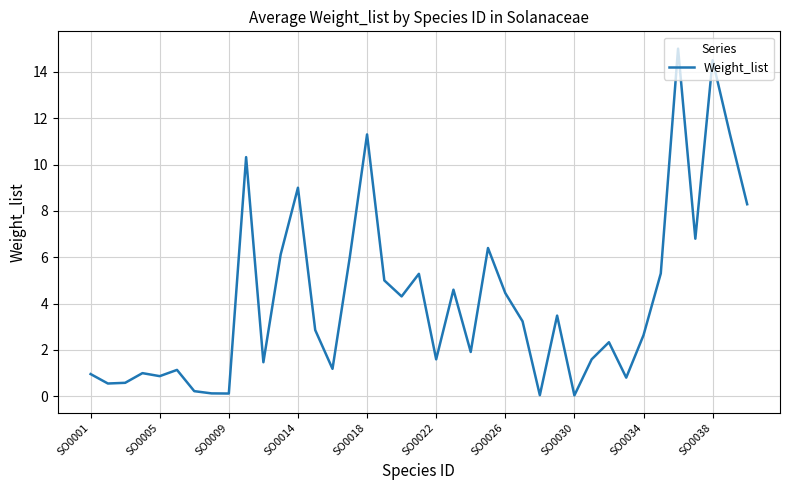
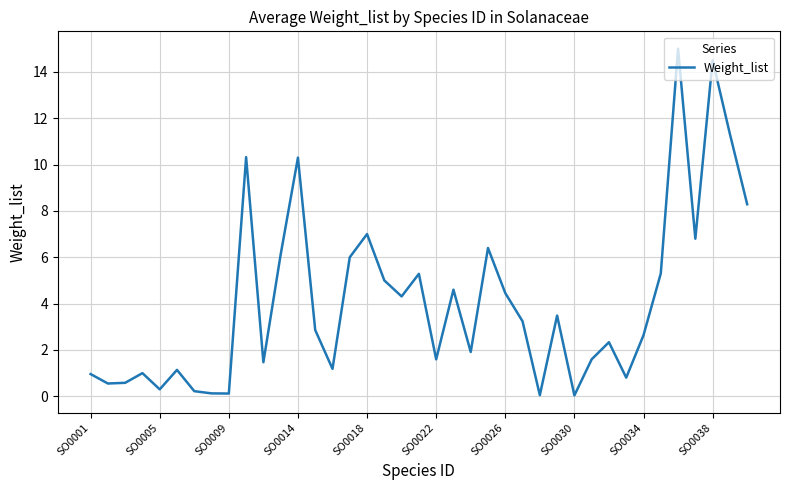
SO0005: 0.9 -> 0.3
SO0014: 9.0 -> 10.3
SO0018: 11.3 -> 7.0
